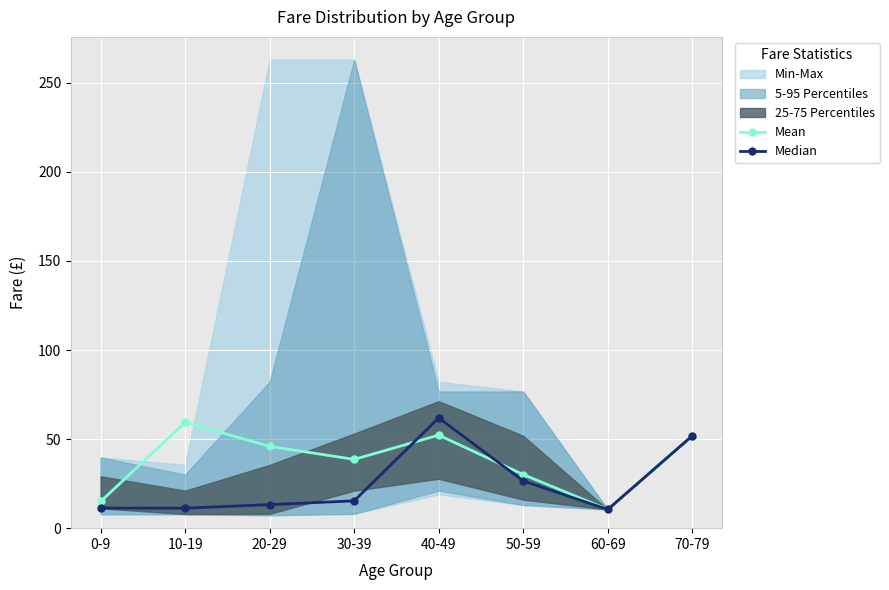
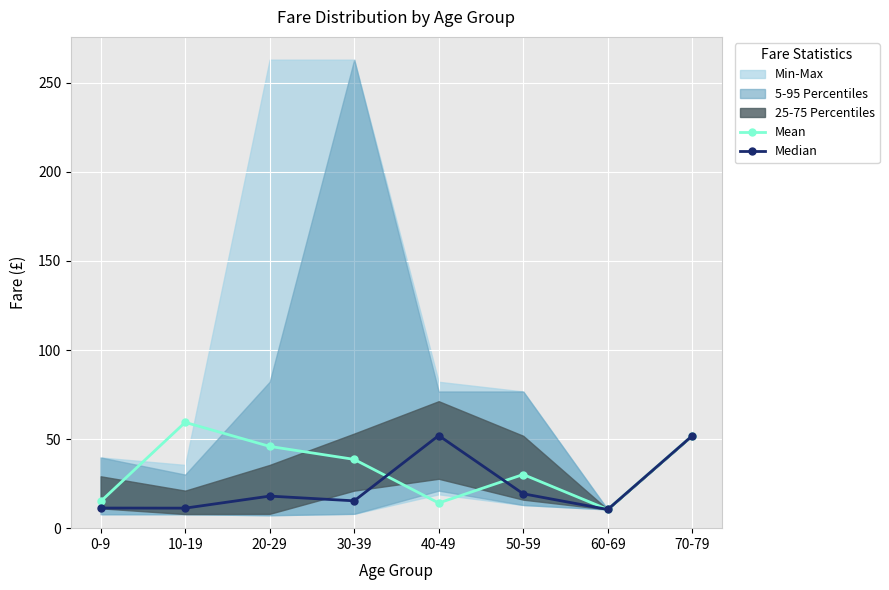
Median, 20-29: 13 -> 18
Mean, 40-49: 52 -> 14
Median, 40-49: 62 -> 52
Median, 50-59: 27 -> 19
